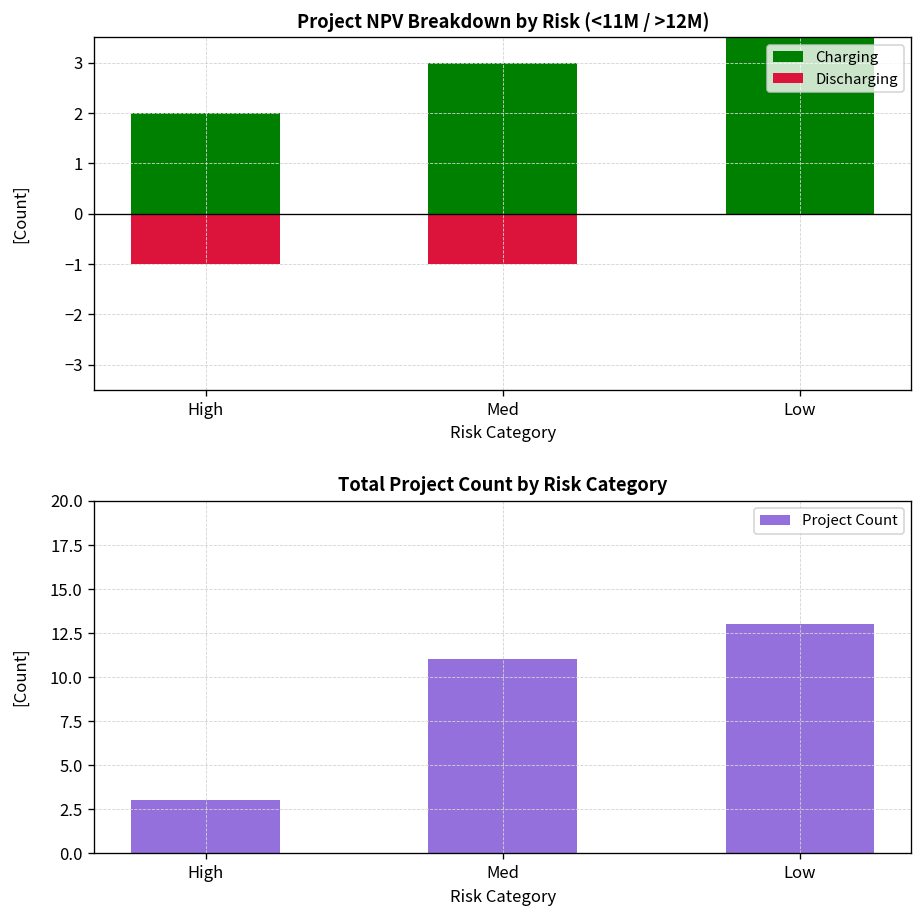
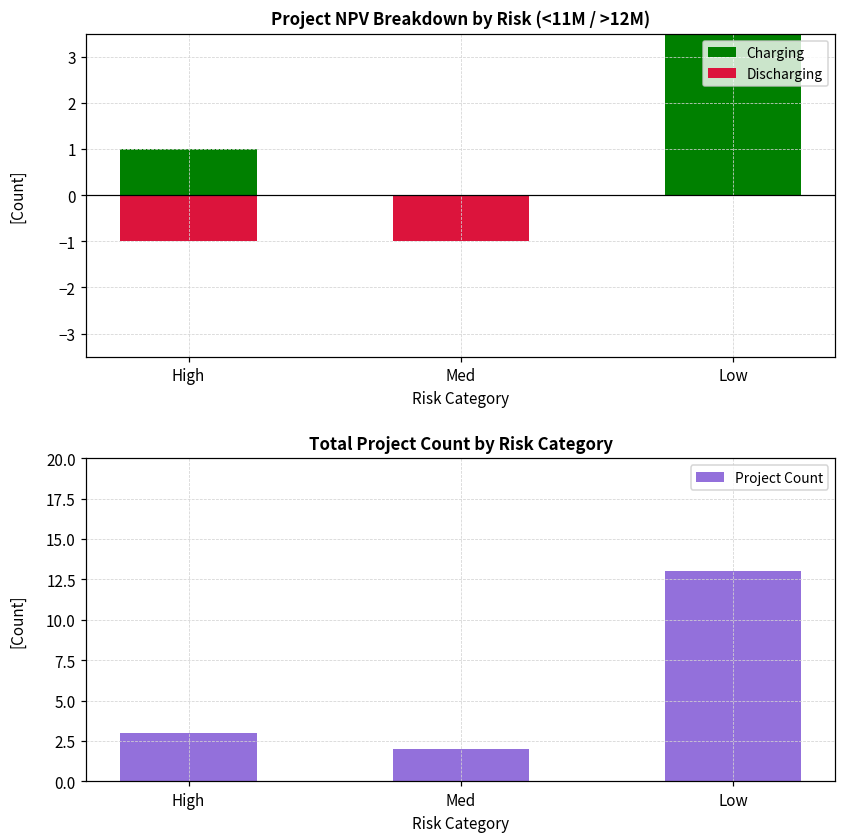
Project NPV Breakdown by Risk (<11M / >12M), Charging, High: 2 -> 1
Project NPV Breakdown by Risk (<11M / >12M), Charging, Med: 3 -> 0
Total Project Count by Risk Category, Med: 11 -> 2
